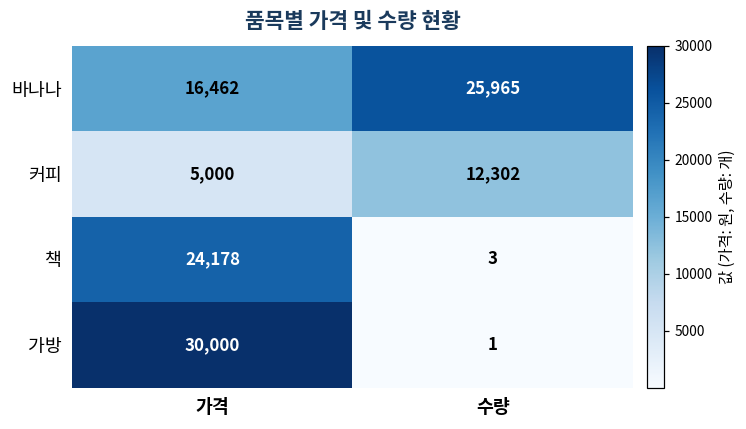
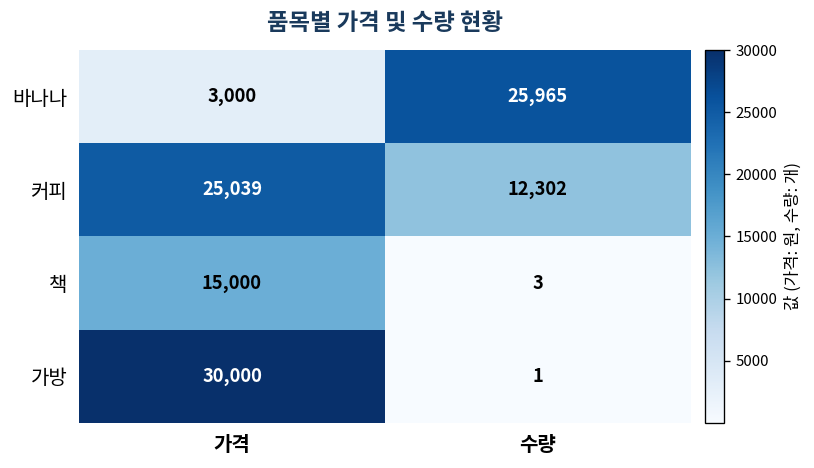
바나나, 가격: 16,462 -> 3,000
커피, 가격: 5,000 -> 25,039
책, 가격: 24,178 -> 15,000
